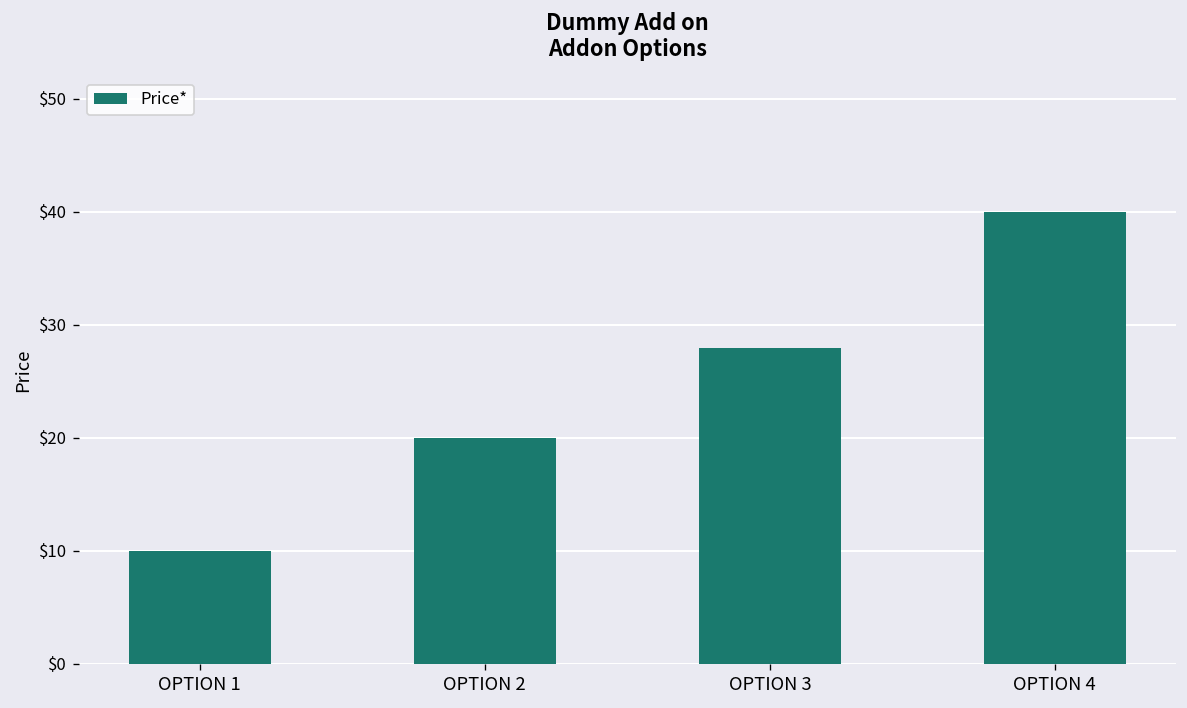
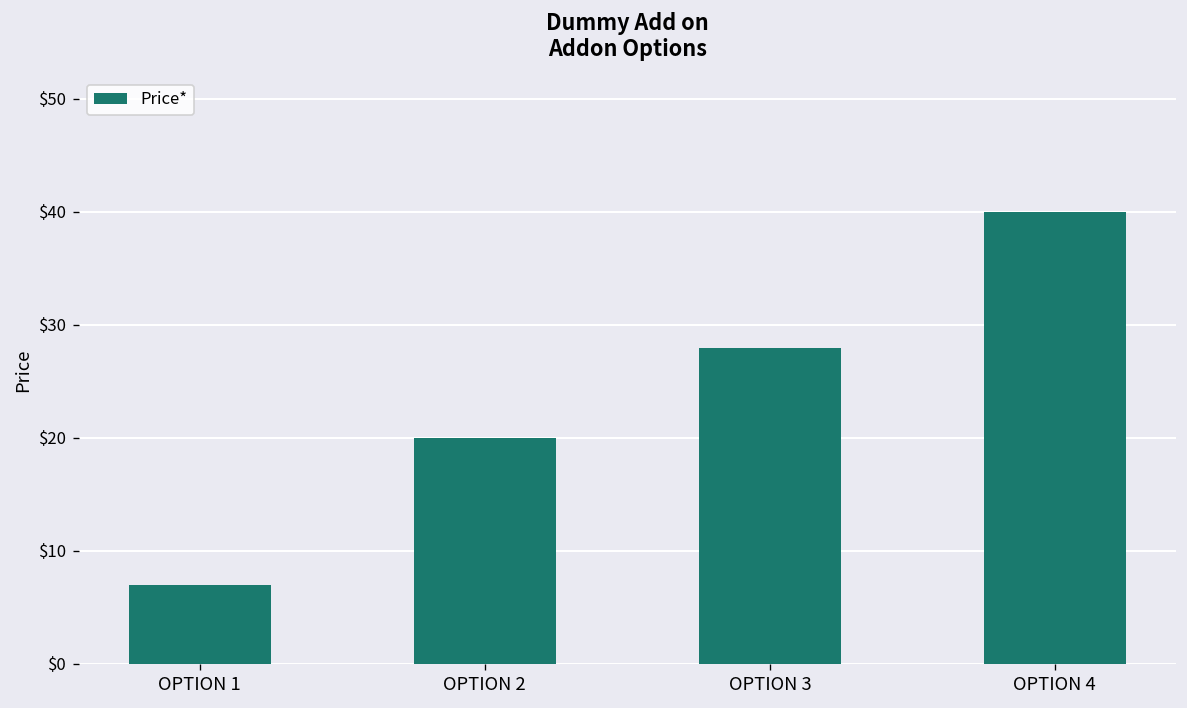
OPTION 1: $10 -> $7
